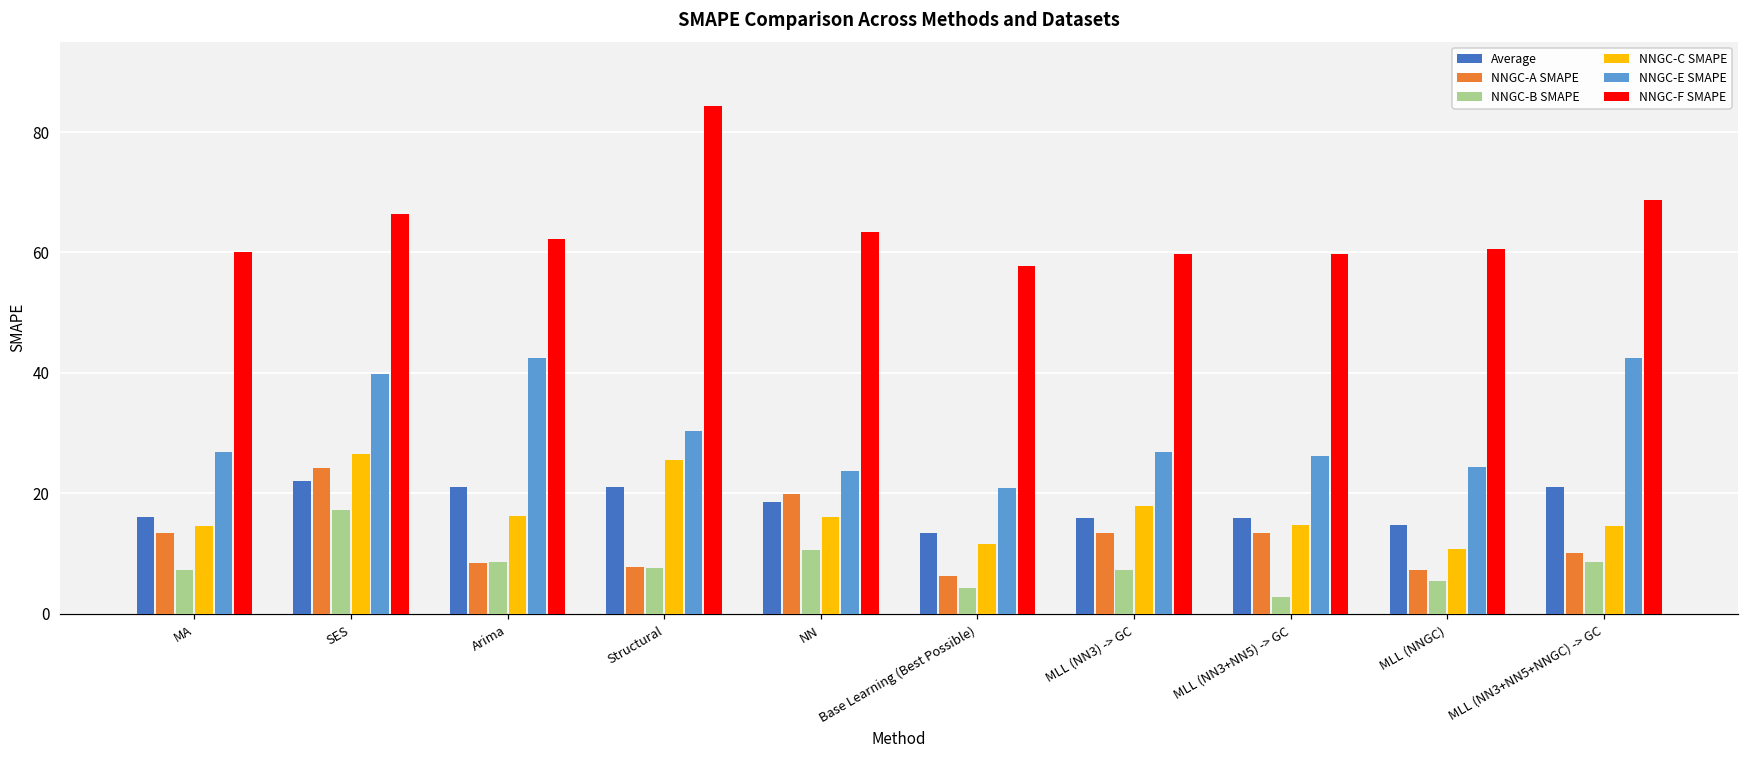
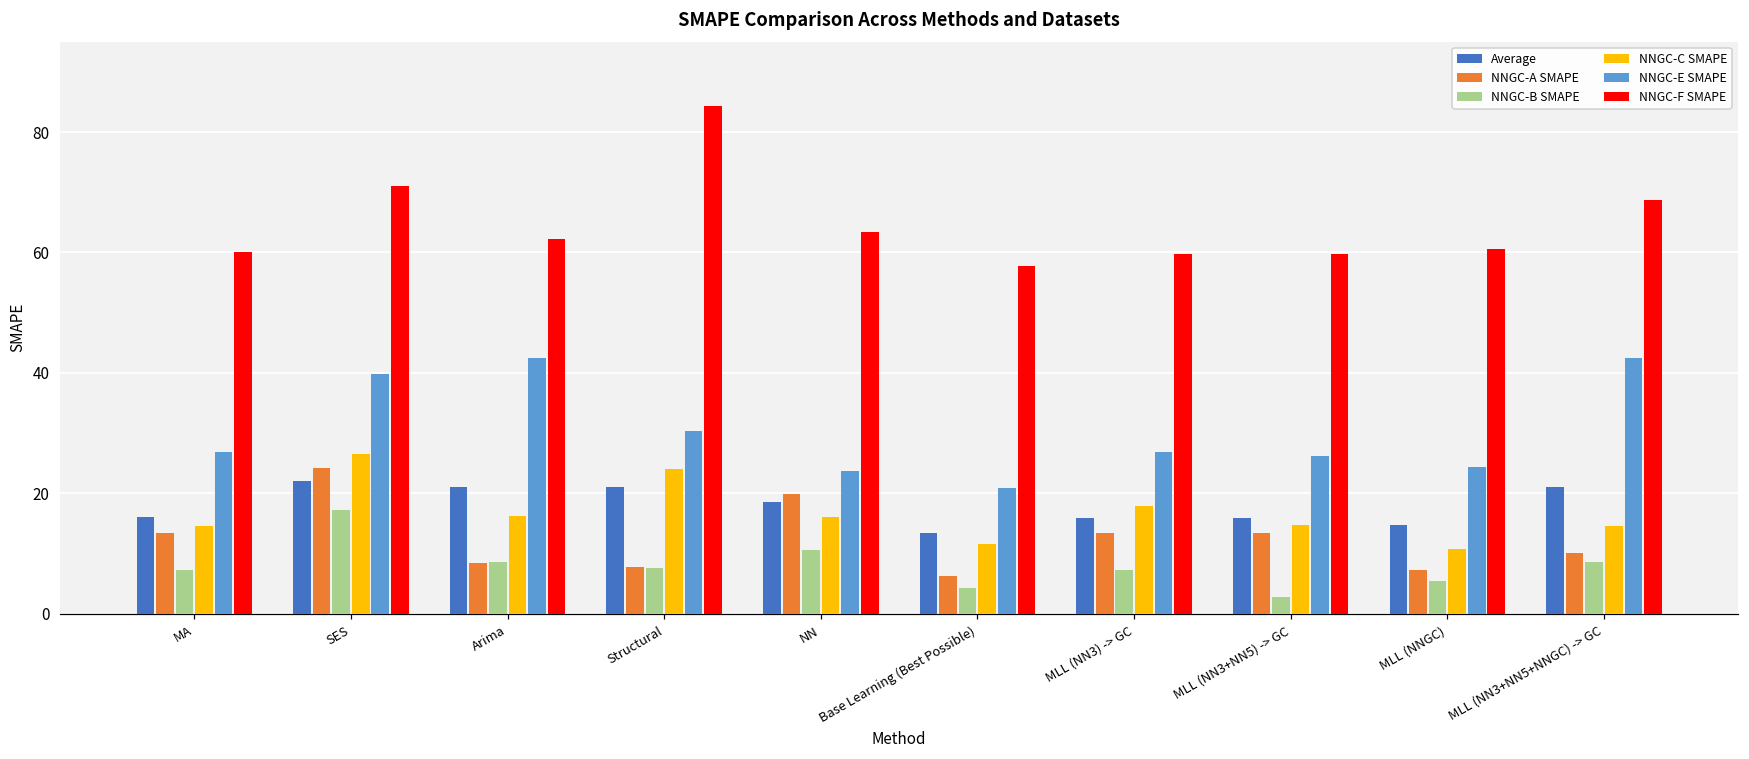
NNGC-F SMAPE, SES: 66 -> 71
NNGC-C SMAPE, Structural: 26 -> 24
